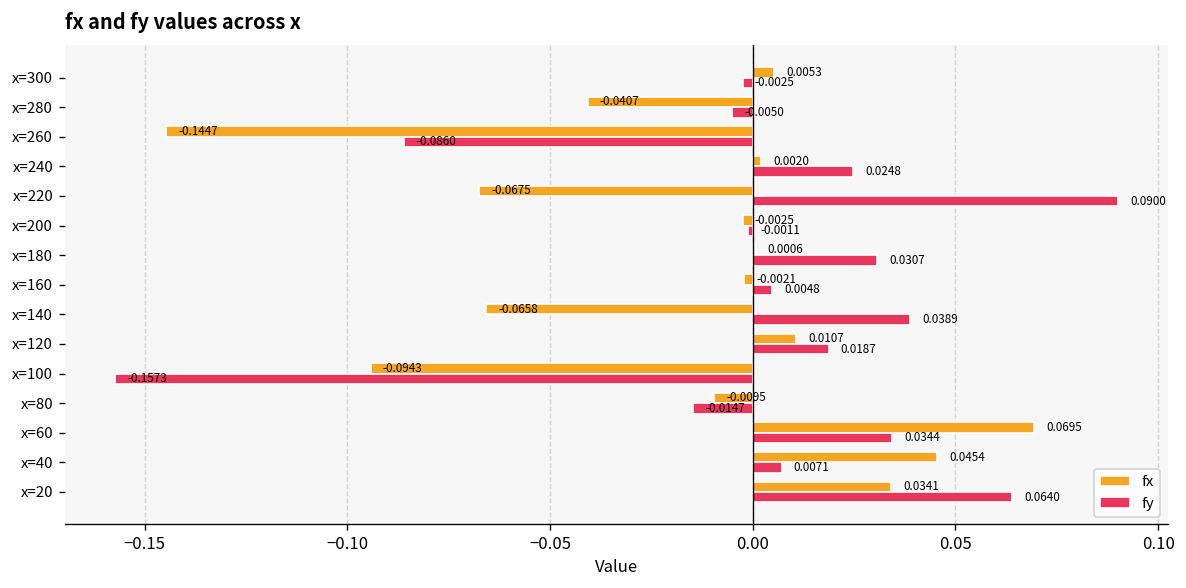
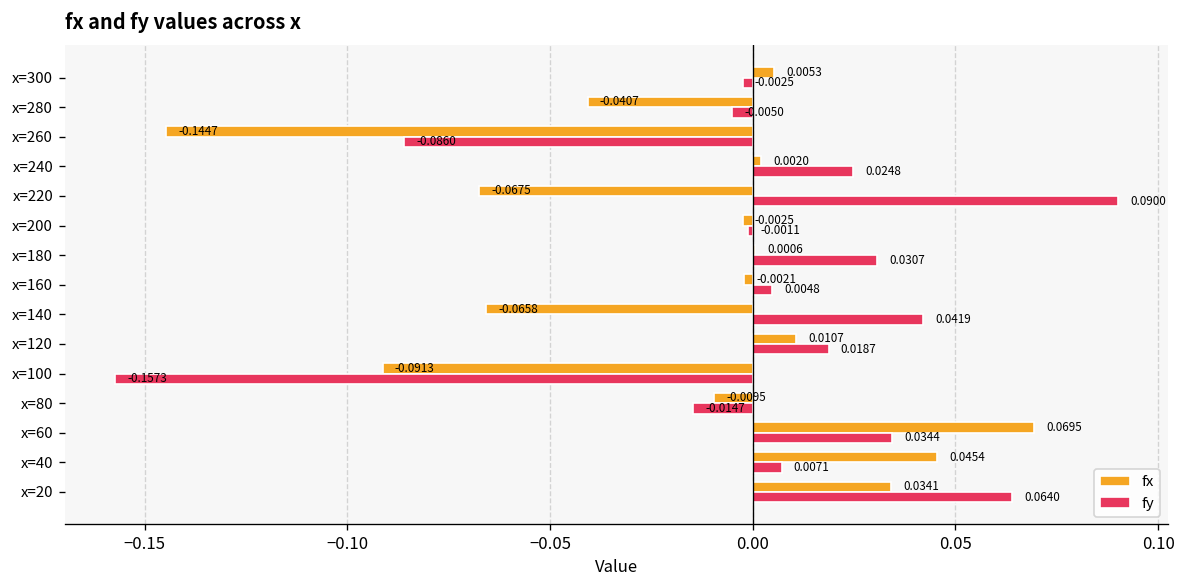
fy, x=140: 0.0389 -> 0.0419
fx, x=100: -0.0943 -> -0.0913
